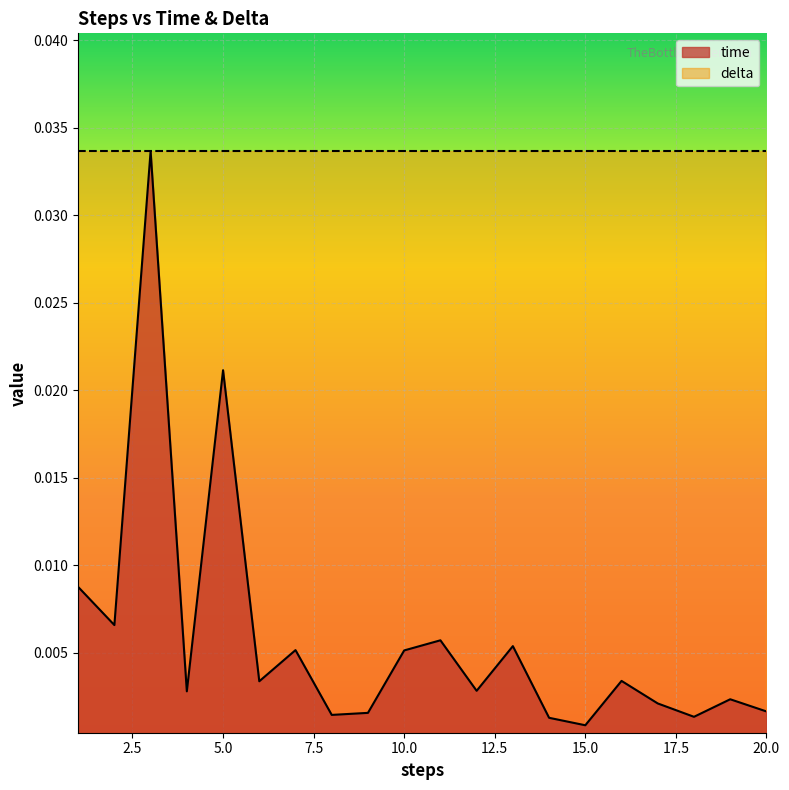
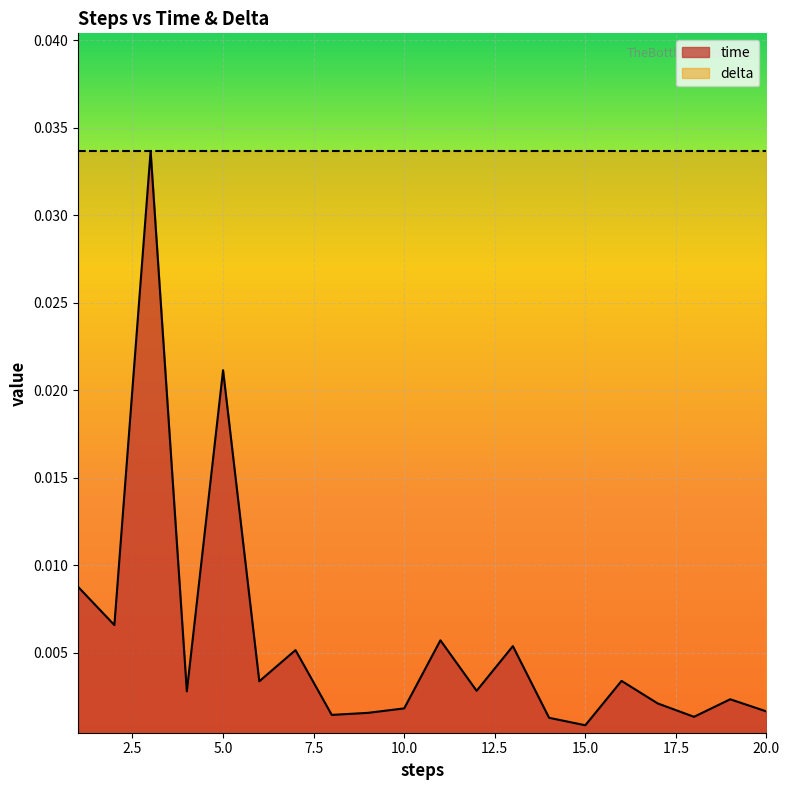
time, 10.0: 0.0051 -> 0.0018
